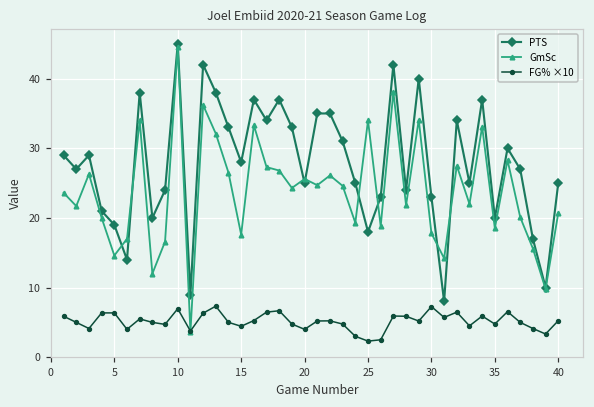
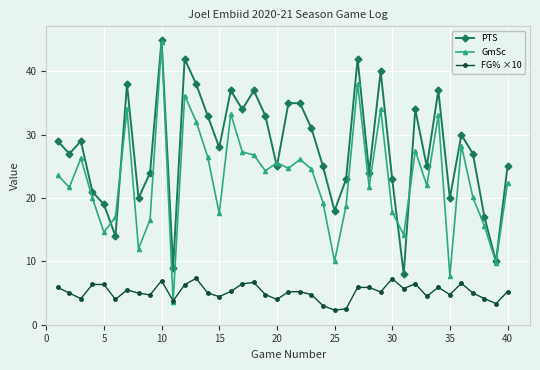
GmSc, 25: 34 -> 10
GmSc, 35: 19 -> 8
GmSc, 40: 21 -> 22
